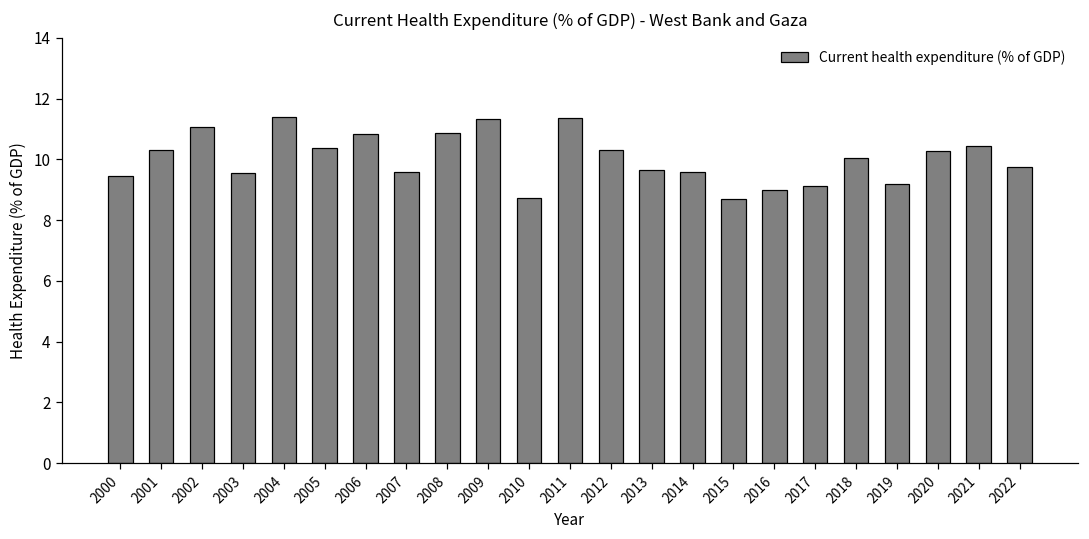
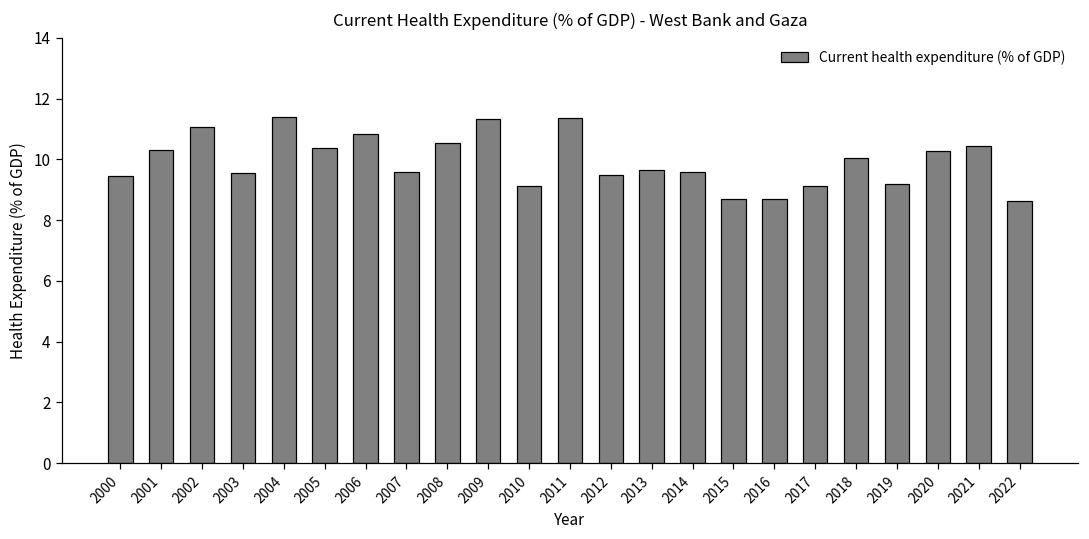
2008: 10.9 -> 10.5
2010: 8.7 -> 9.1
2012: 10.3 -> 9.5
2016: 9.0 -> 8.7
2022: 9.7 -> 8.6
